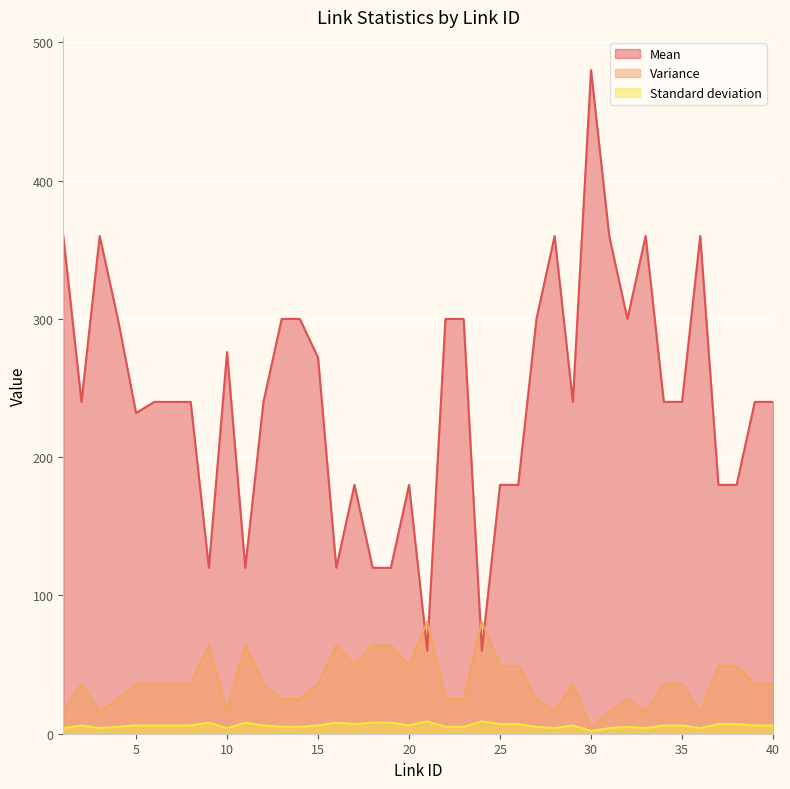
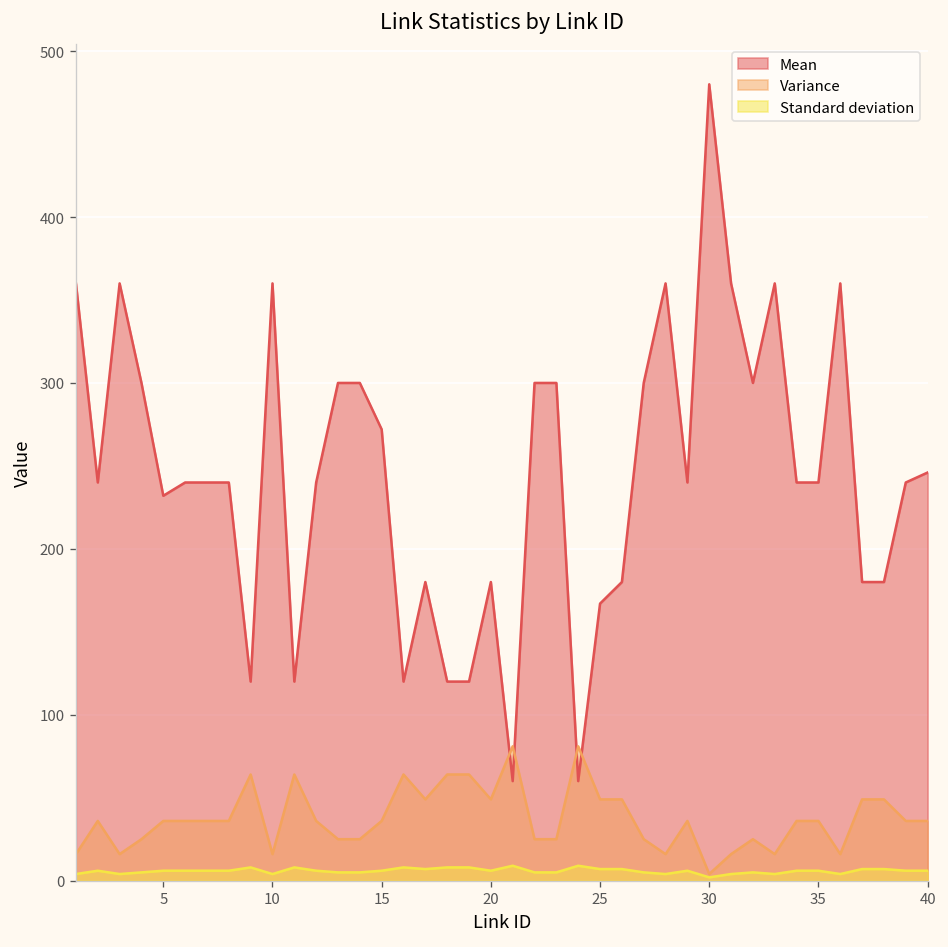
Mean, 10: 276 -> 360
Mean, 25: 180 -> 167
Mean, 40: 240 -> 246
